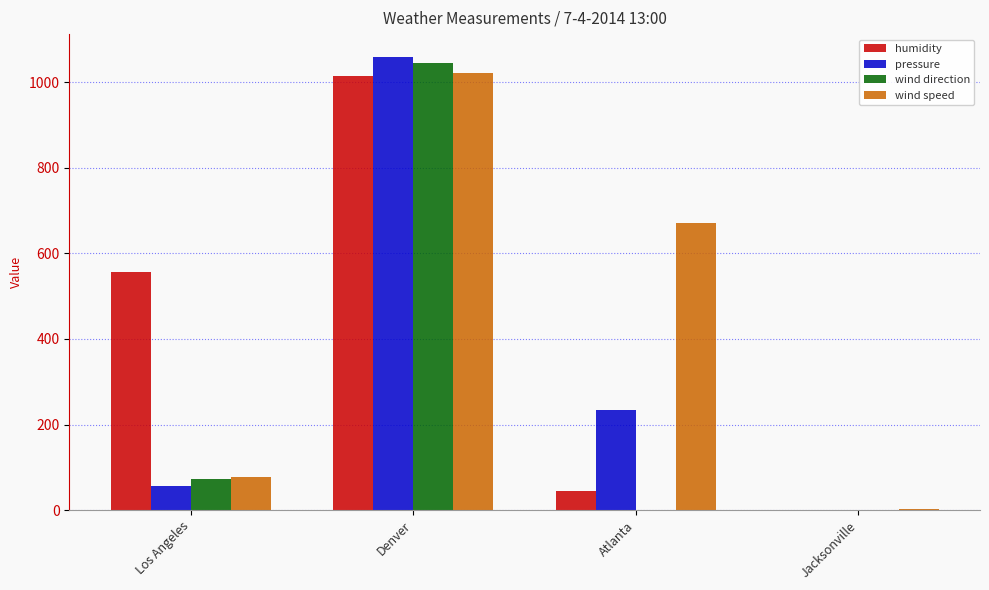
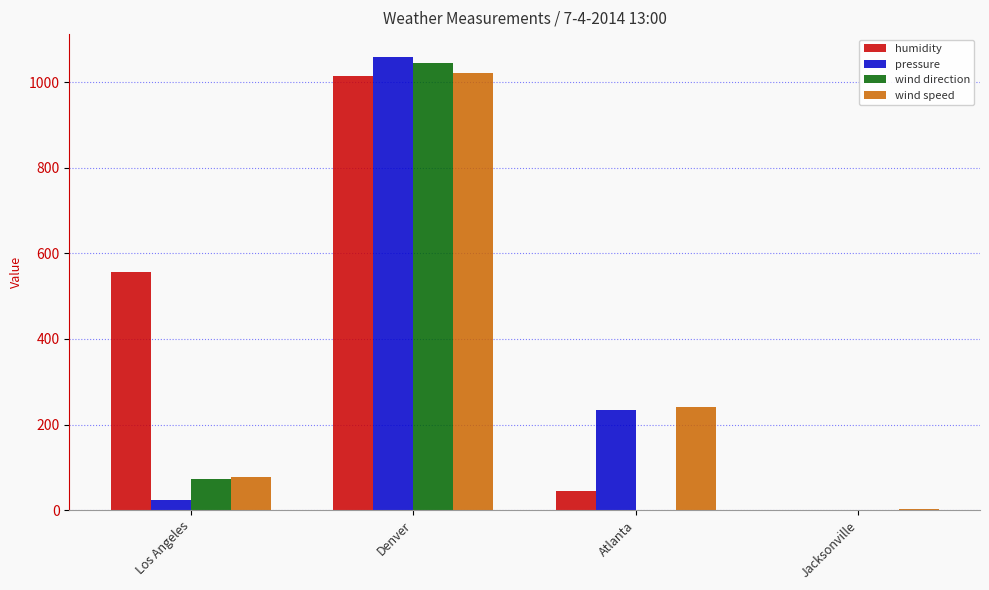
pressure, Los Angeles: 60 -> 30
wind speed, Atlanta: 670 -> 240
